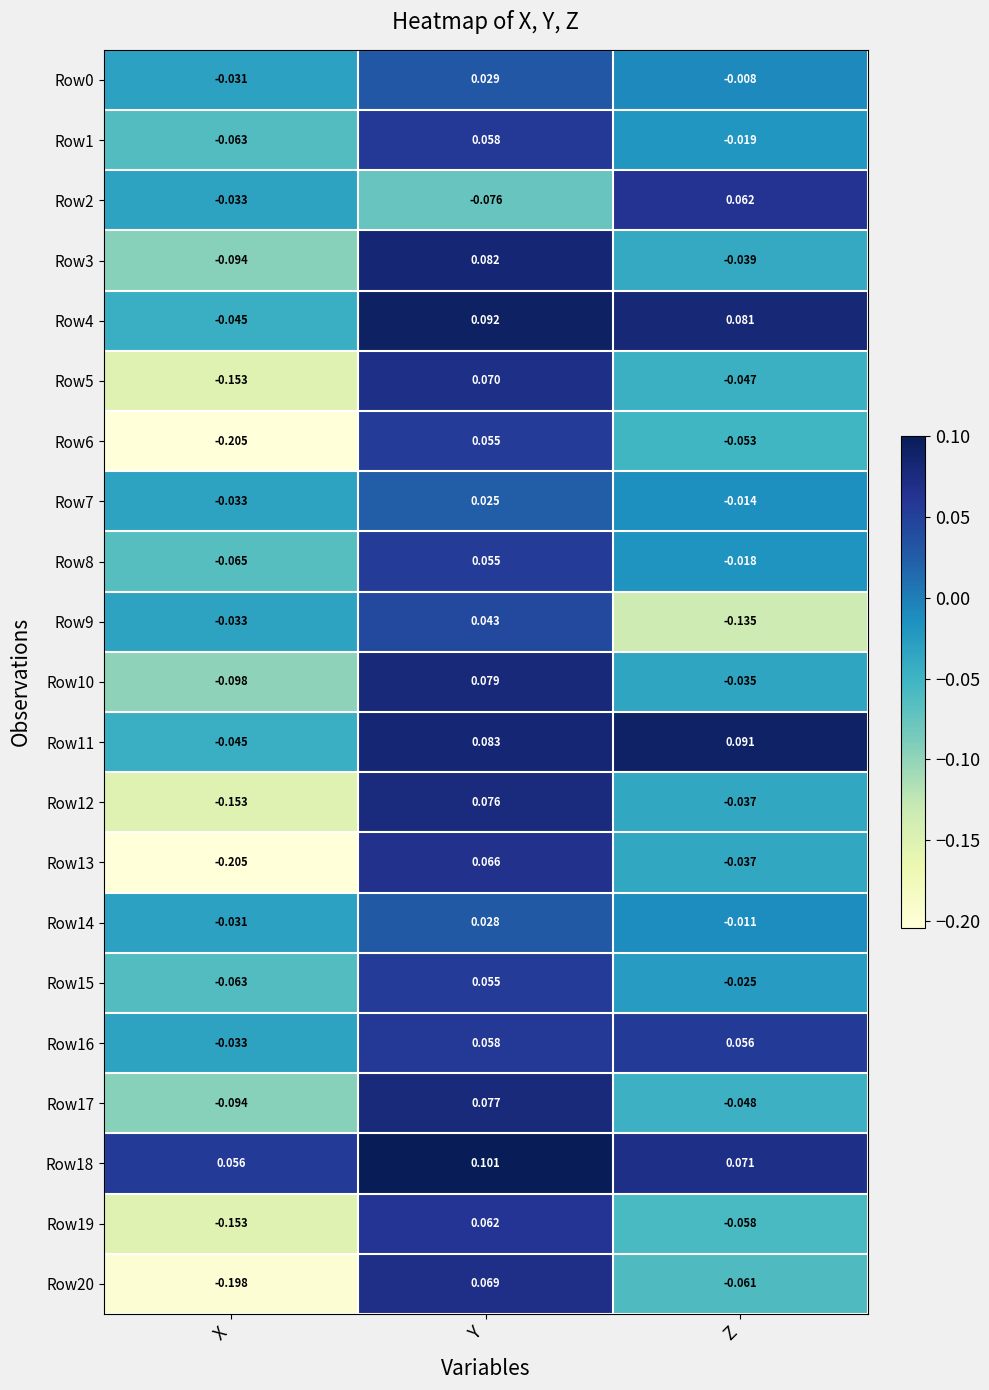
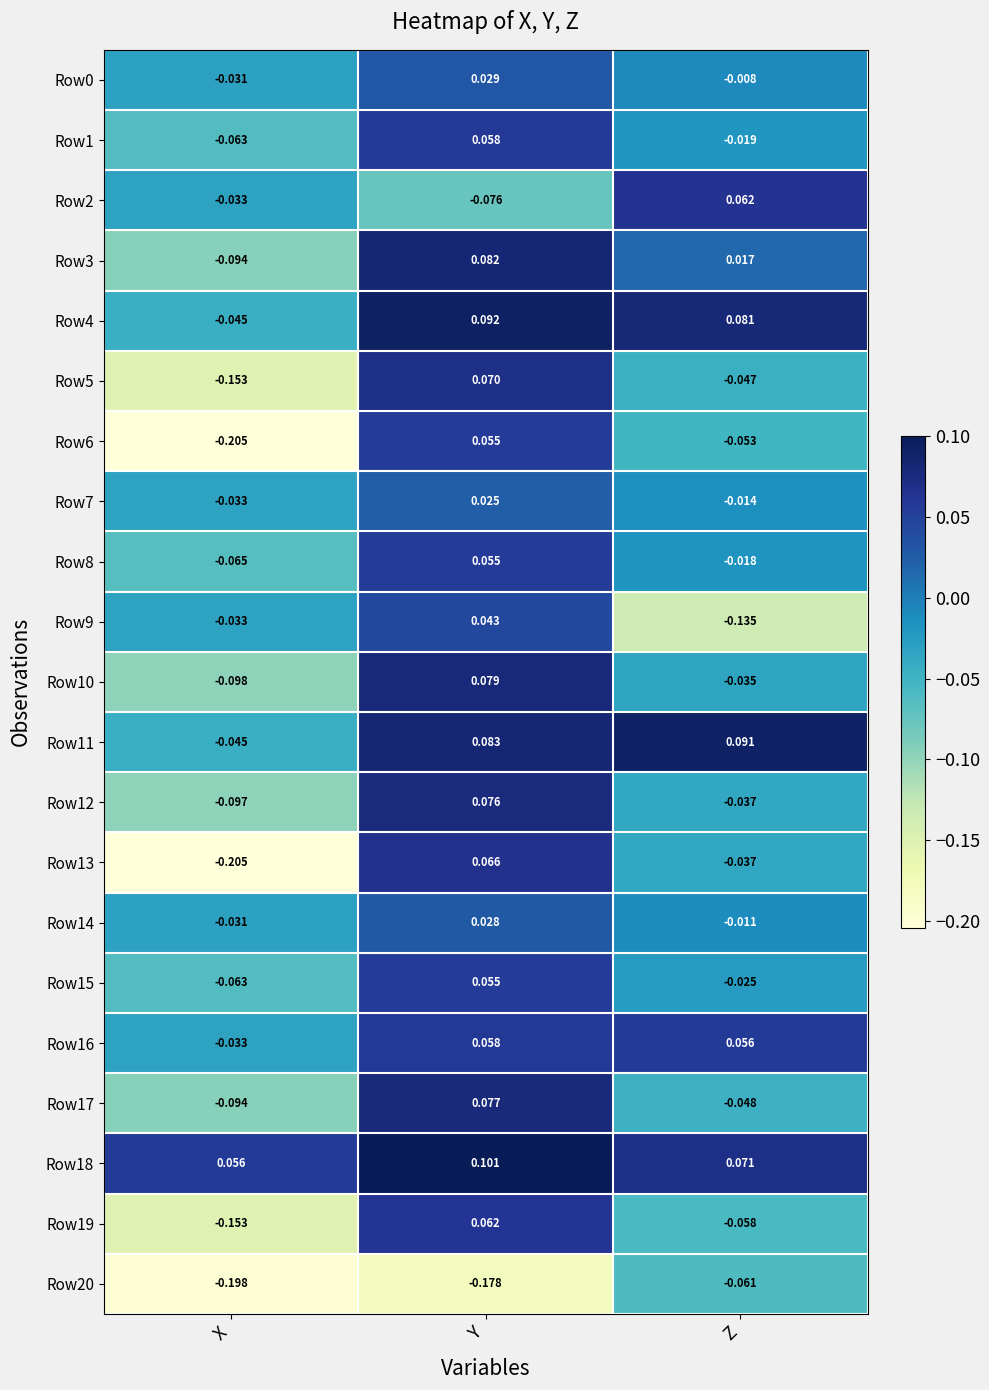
Row3, Z: -0.039 -> 0.017
Row12, X: -0.153 -> -0.097
Row20, Y: 0.069 -> -0.178
